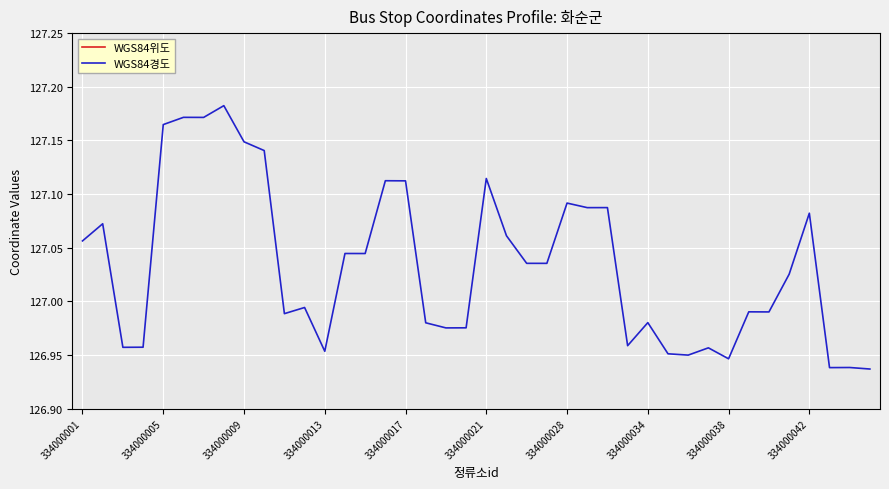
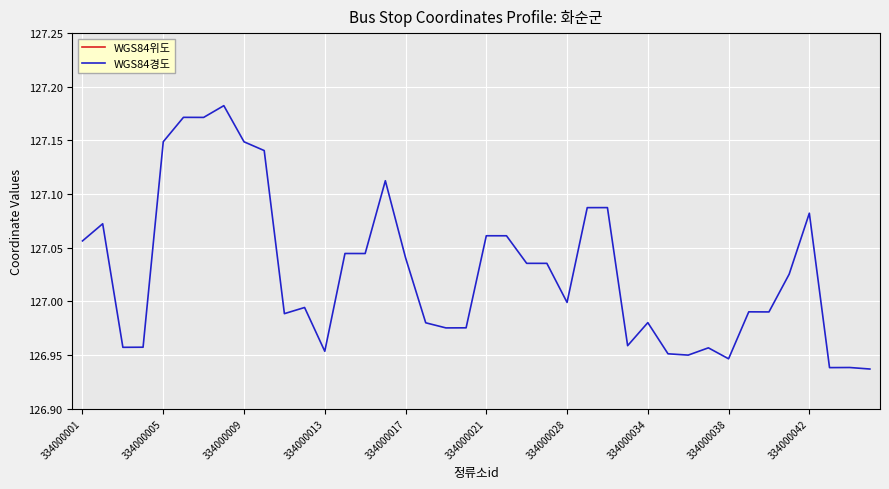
WGS84경도, 334000005: 127.165 -> 127.149
WGS84경도, 334000017: 127.112 -> 127.041
WGS84경도, 334000021: 127.114 -> 127.061
WGS84경도, 334000028: 127.092 -> 126.999
